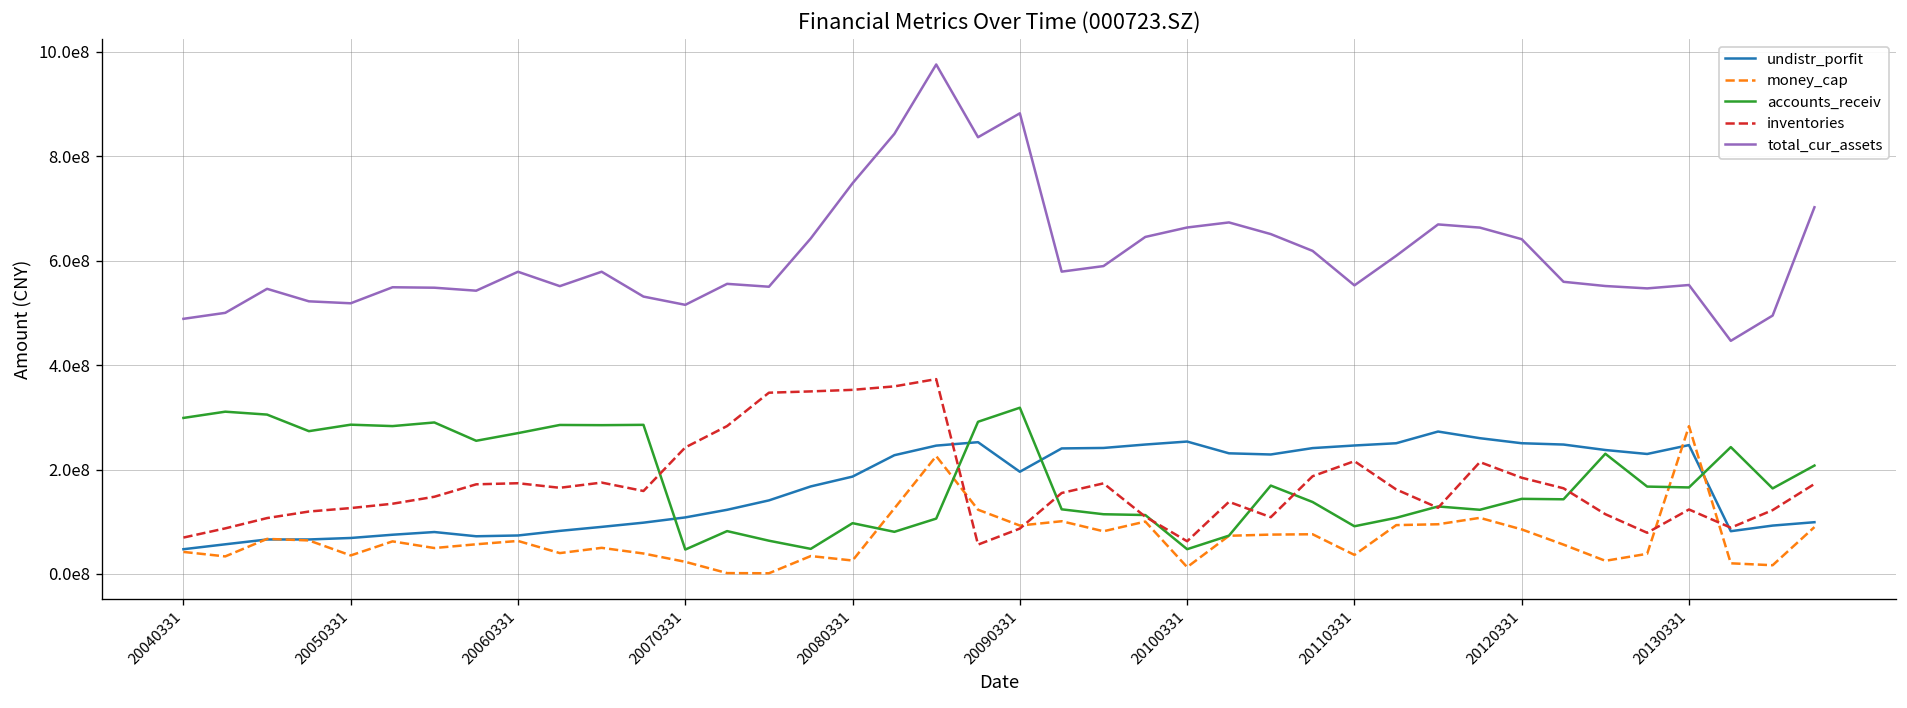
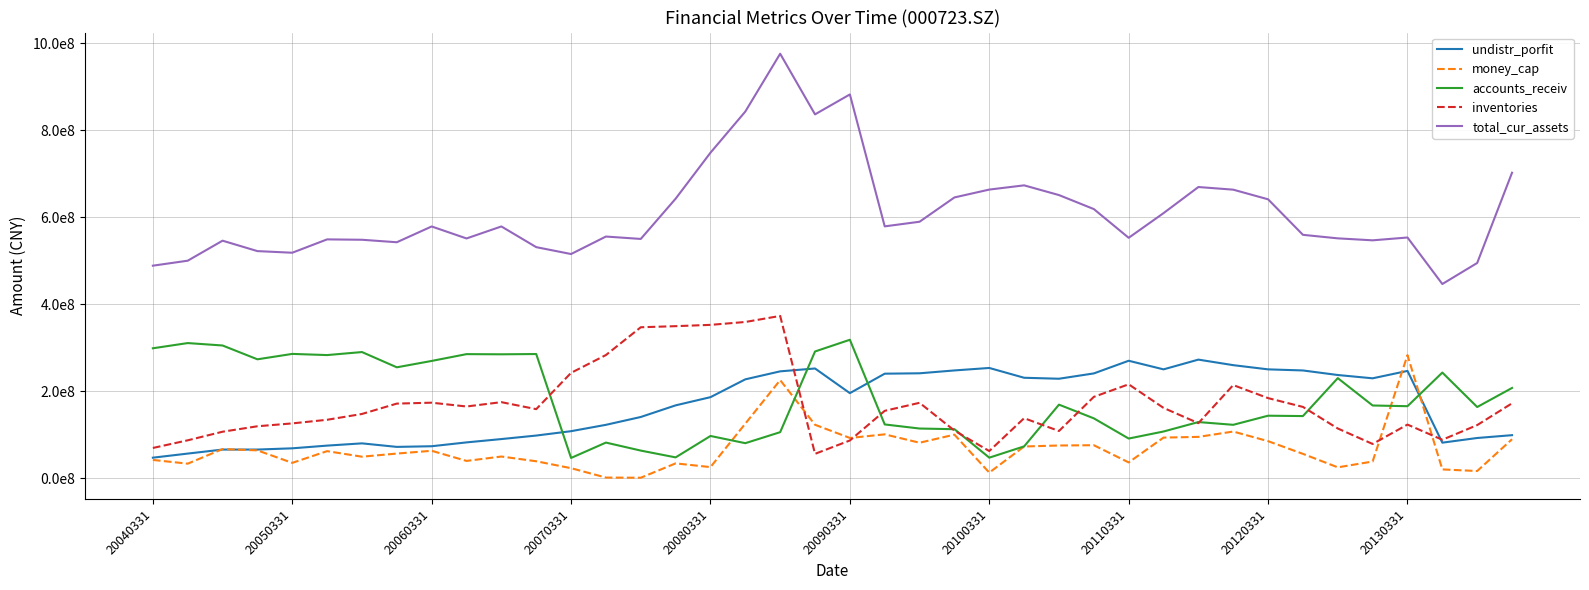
undistr_porfit, 20110331: 250000000 -> 270000000
